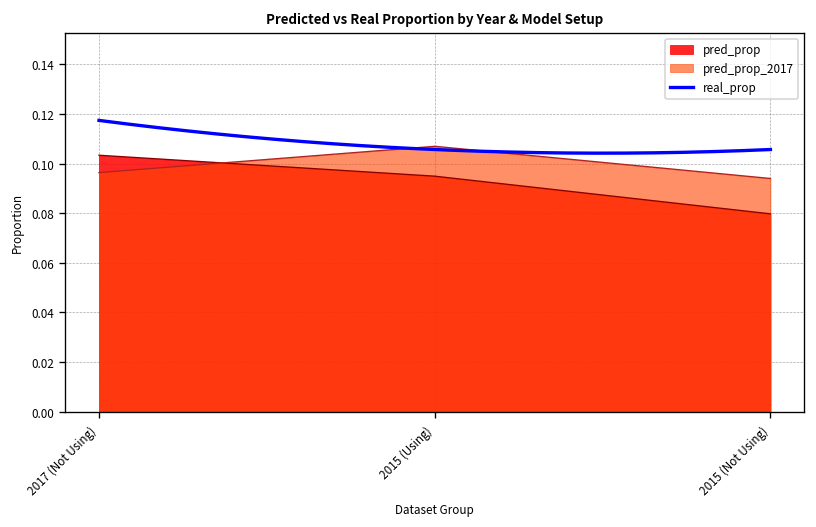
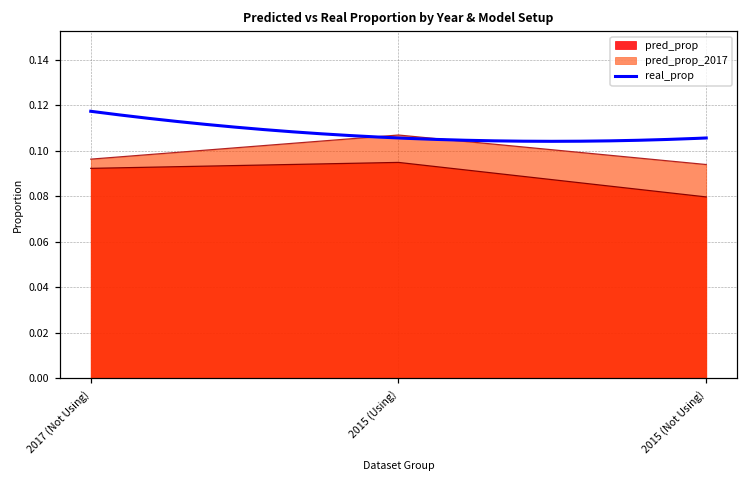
pred_prop, 2017 (Not Using): 0.103 -> 0.092
